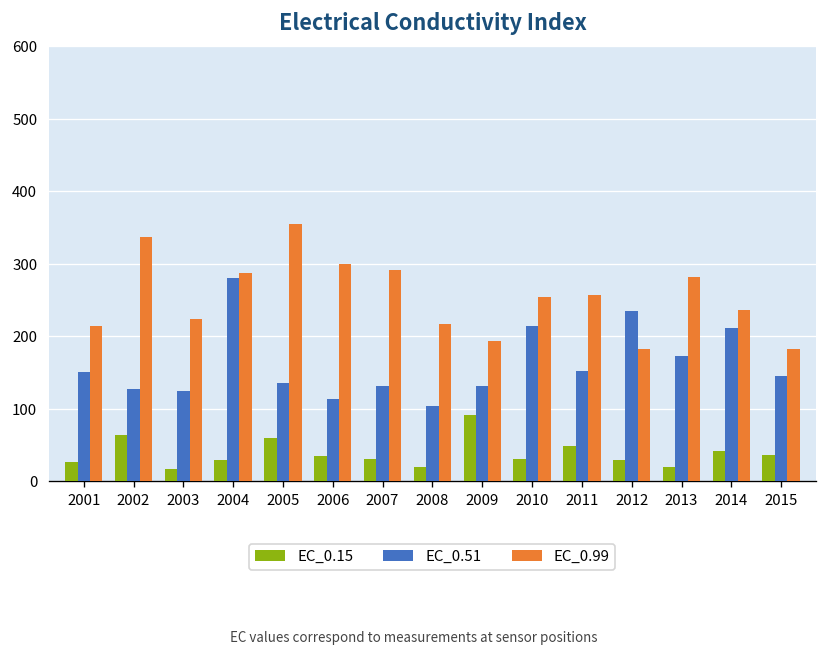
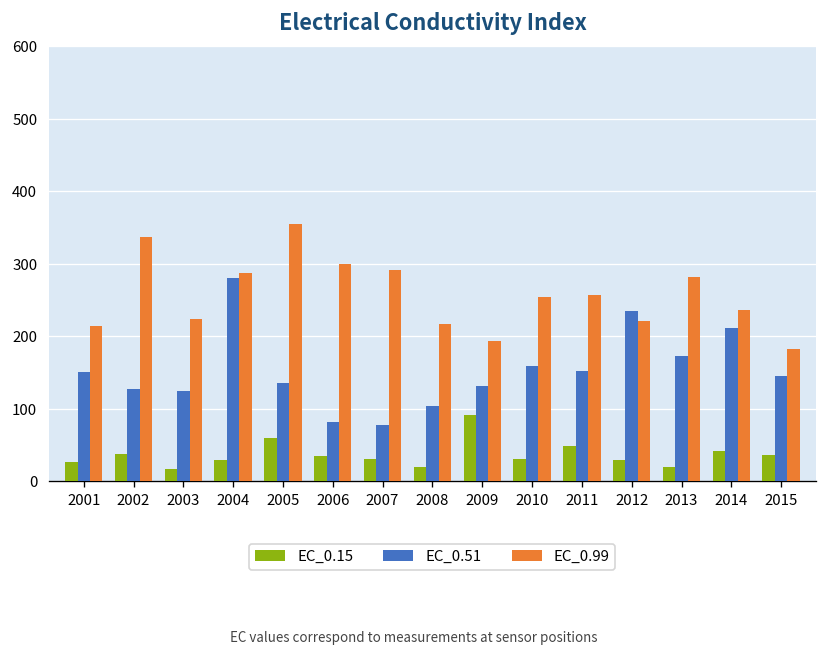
EC_0.15, 2002: 60 -> 40
EC_0.51, 2006: 110 -> 80
EC_0.51, 2007: 130 -> 80
EC_0.51, 2010: 210 -> 160
EC_0.99, 2012: 180 -> 220
